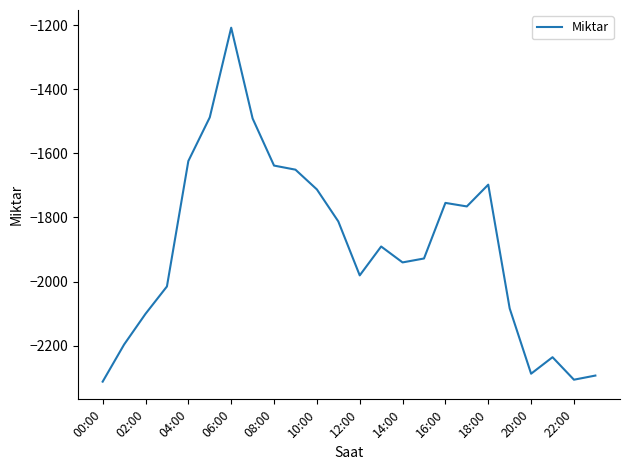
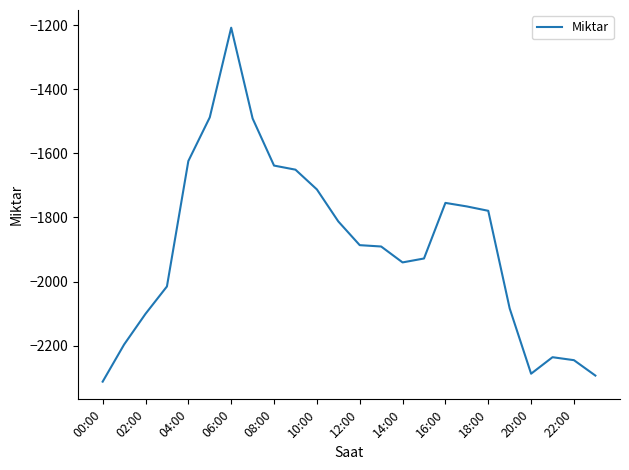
12:00: -1980 -> -1890
18:00: -1700 -> -1780
22:00: -2310 -> -2240
